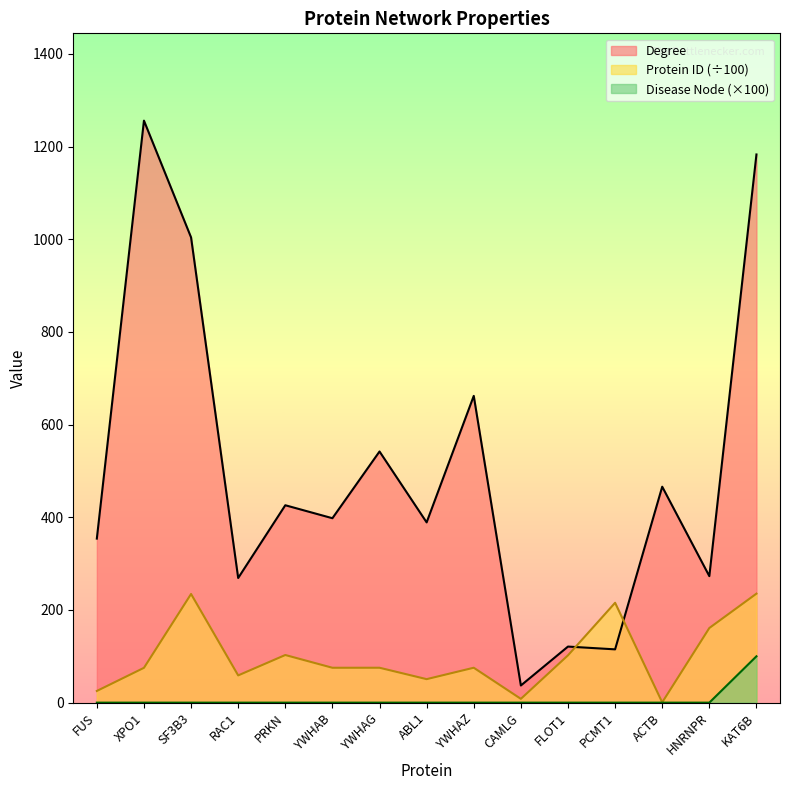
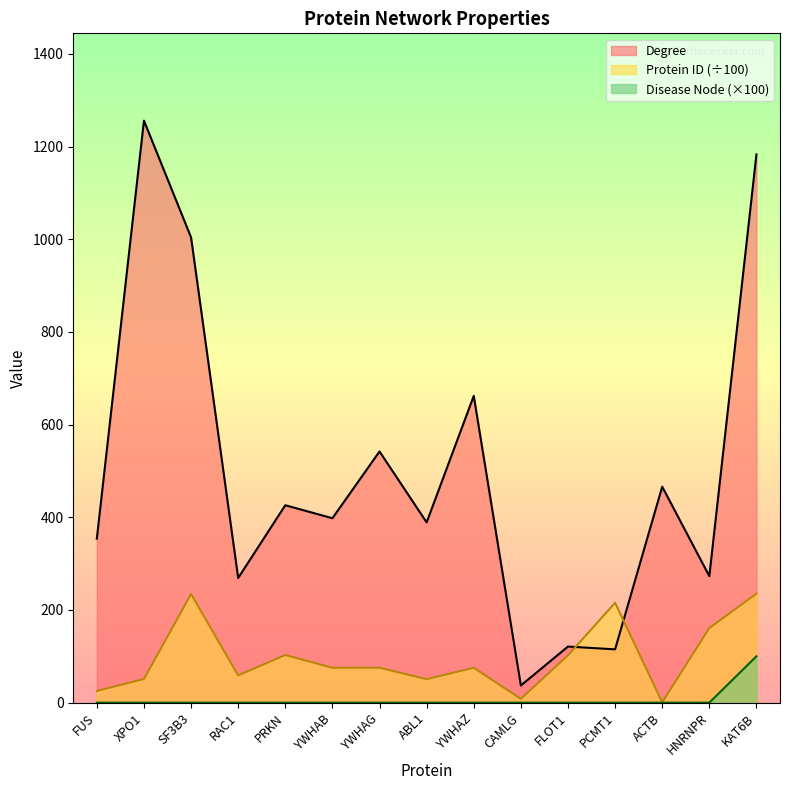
Protein ID (÷100), XPO1: 80 -> 50
